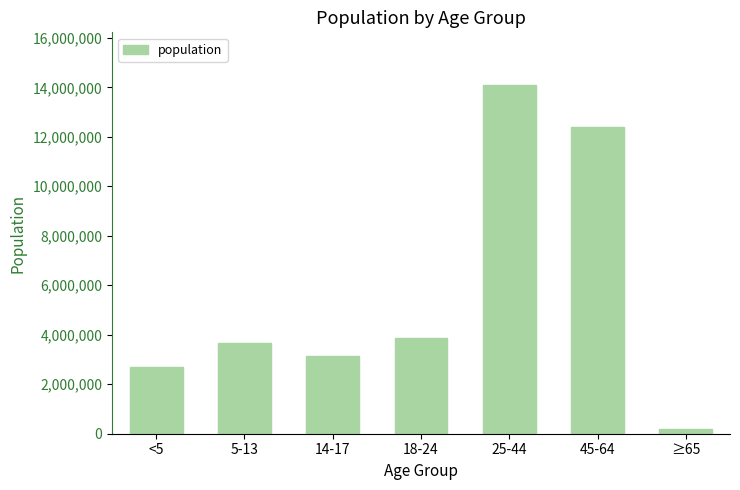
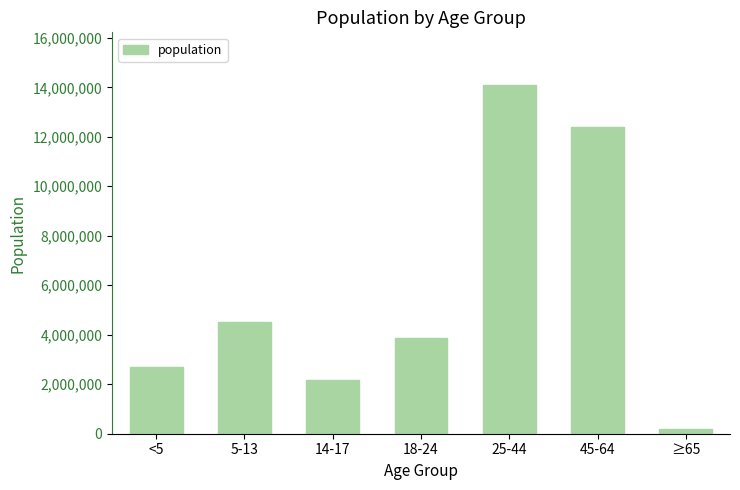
5-13: 3,700,000 -> 4,500,000
14-17: 3,100,000 -> 2,200,000
